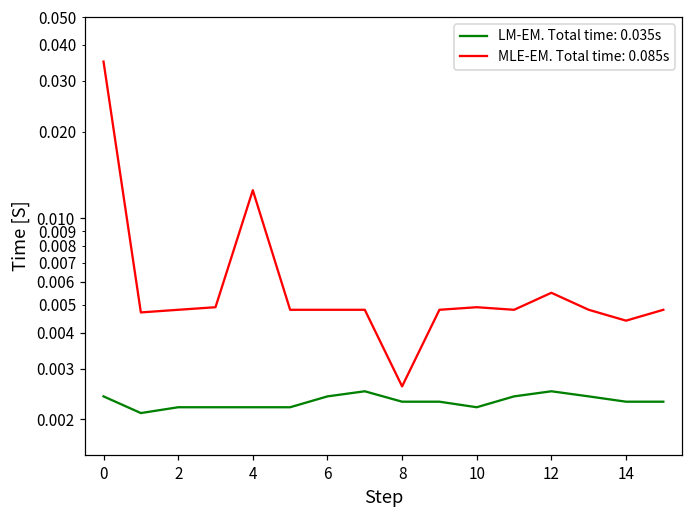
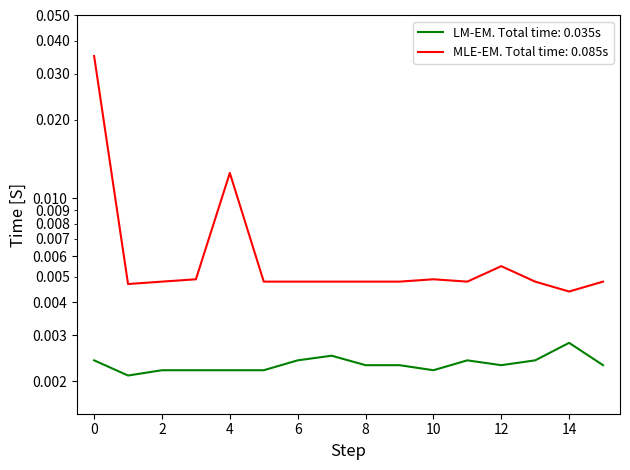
MLE-EM. Total time: 0.085s, 8: 0.0026 -> 0.0048
LM-EM. Total time: 0.035s, 12: 0.0025 -> 0.0023
LM-EM. Total time: 0.035s, 14: 0.0023 -> 0.0028
